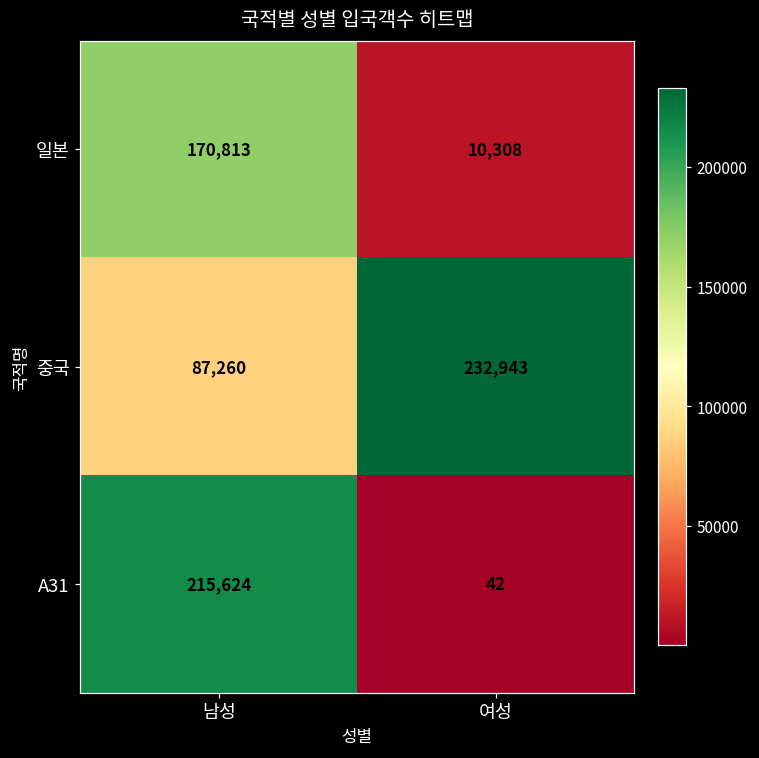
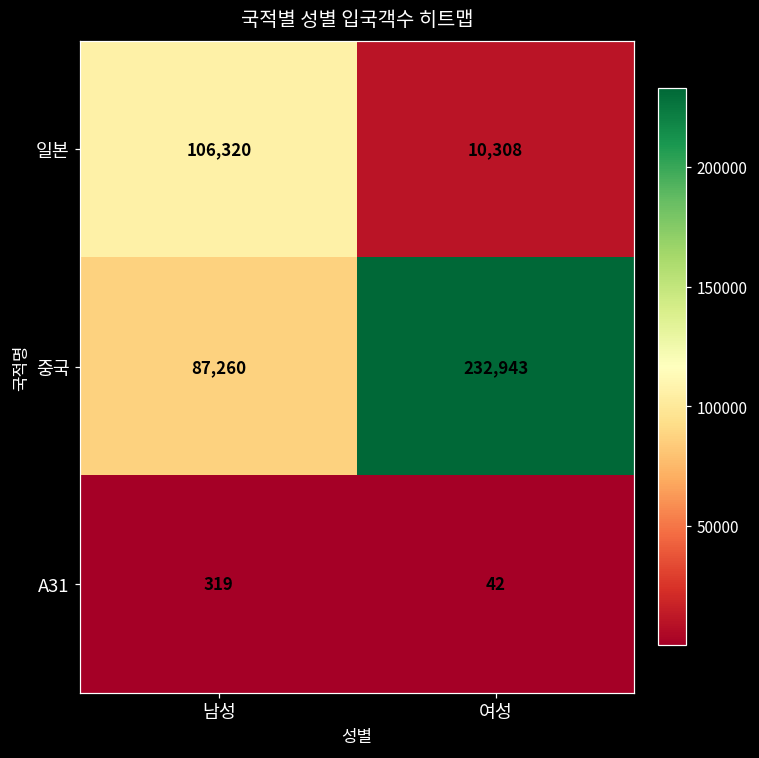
일본, 남성: 170,813 -> 106,320
A31, 남성: 215,624 -> 319
